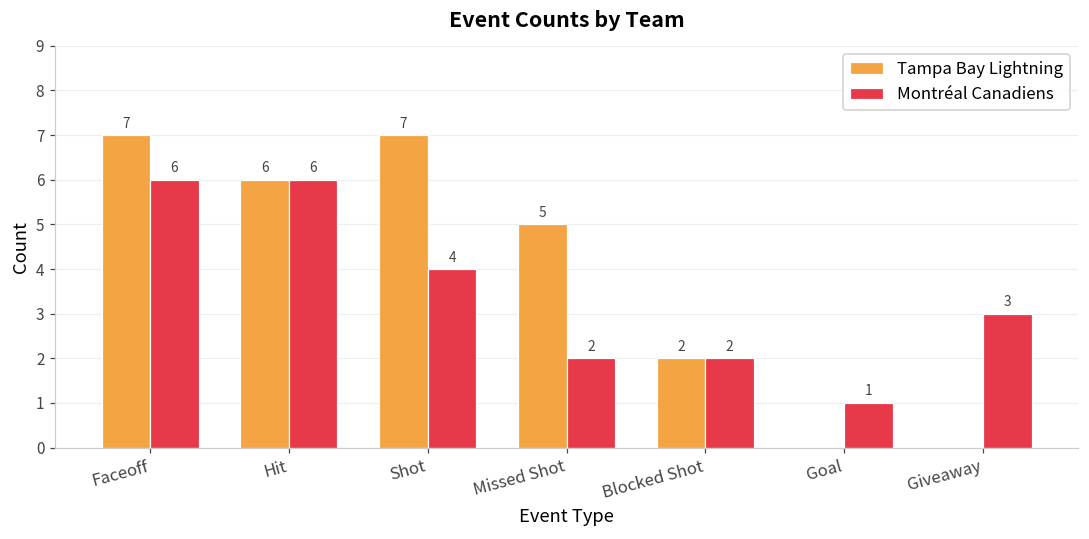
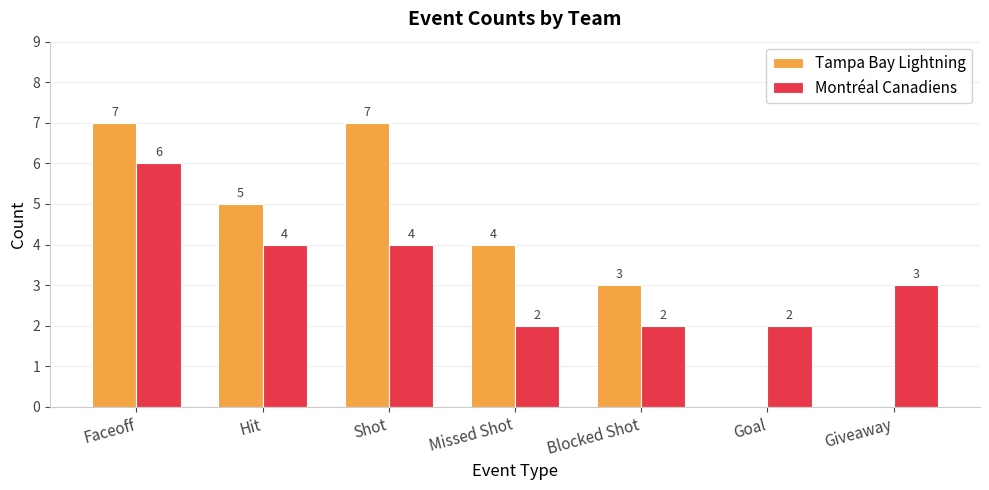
Tampa Bay Lightning, Hit: 6 -> 5
Montréal Canadiens, Hit: 6 -> 4
Tampa Bay Lightning, Missed Shot: 5 -> 4
Tampa Bay Lightning, Blocked Shot: 2 -> 3
Montréal Canadiens, Goal: 1 -> 2
